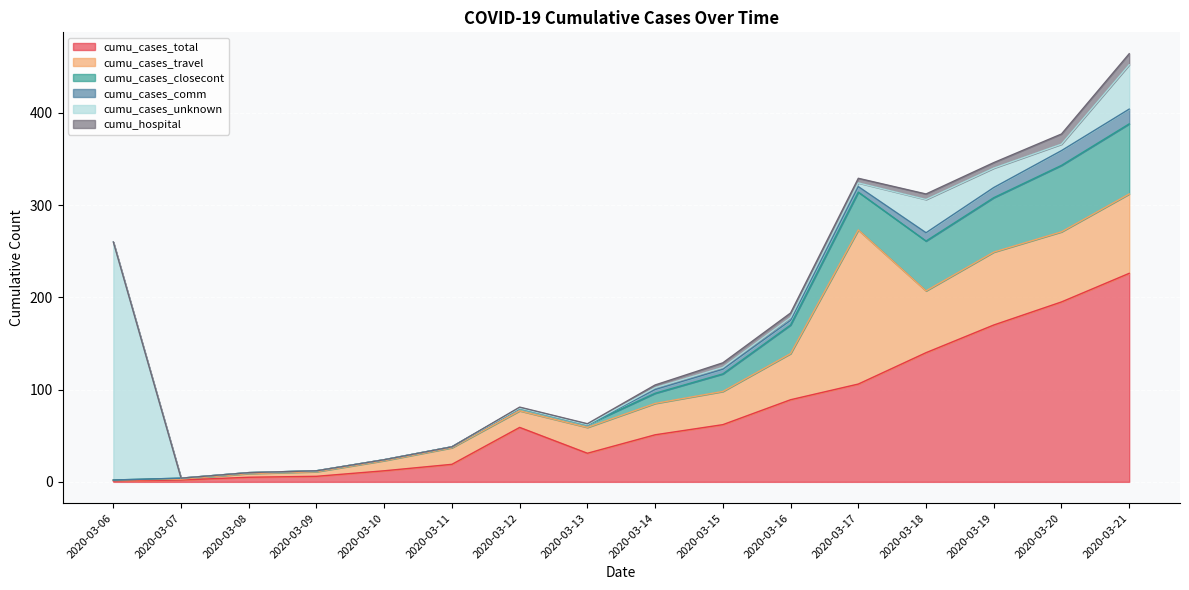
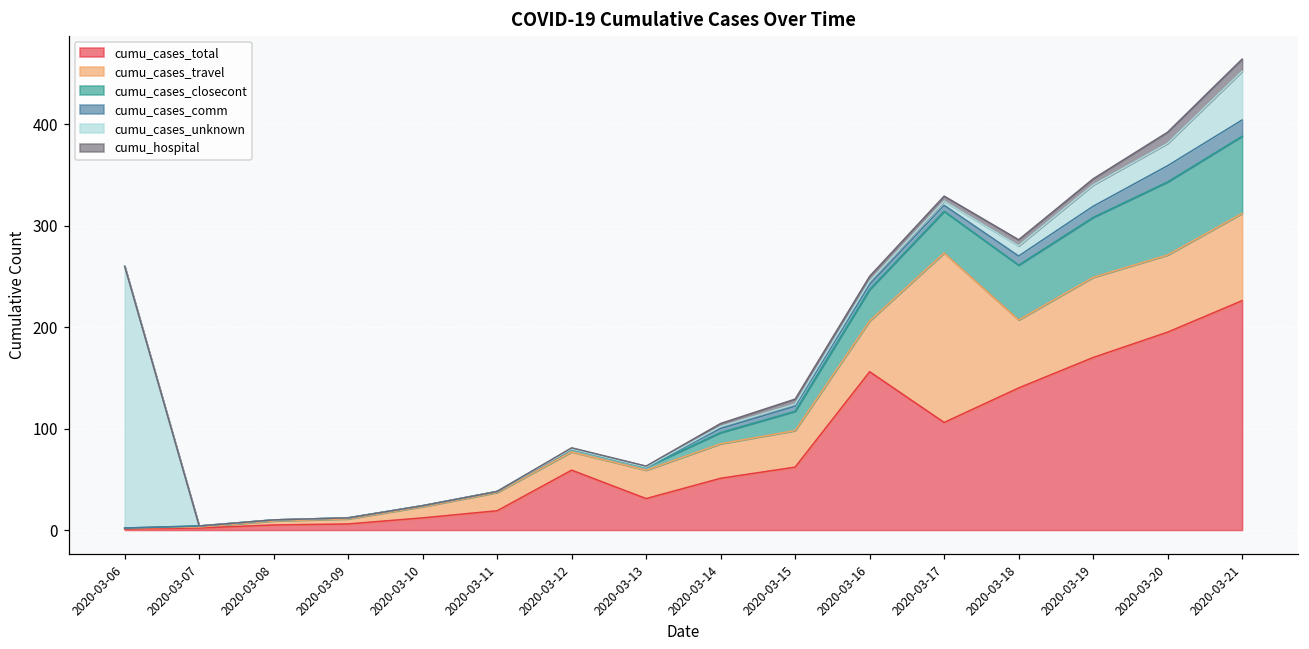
cumu_cases_total, 2020-03-16: 90 -> 160
cumu_cases_unknown, 2020-03-18: 40 -> 10
cumu_cases_unknown, 2020-03-20: 10 -> 20
